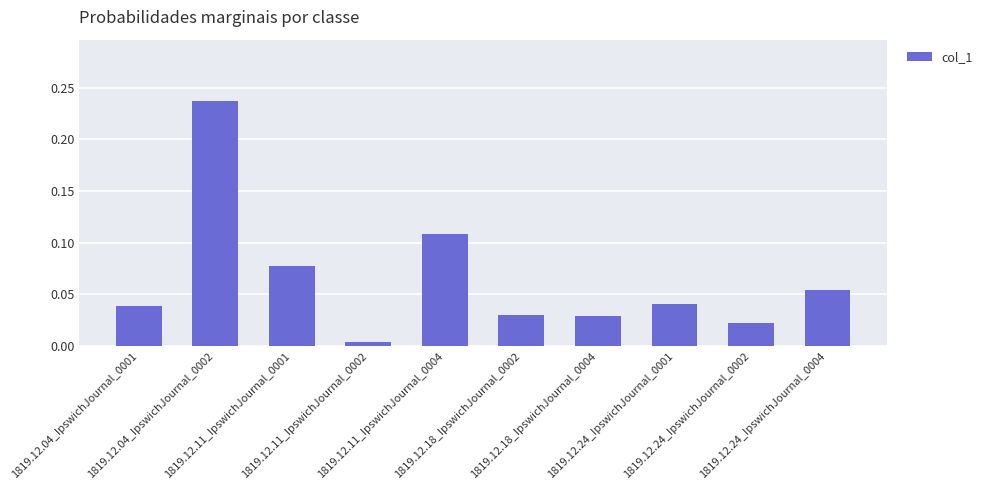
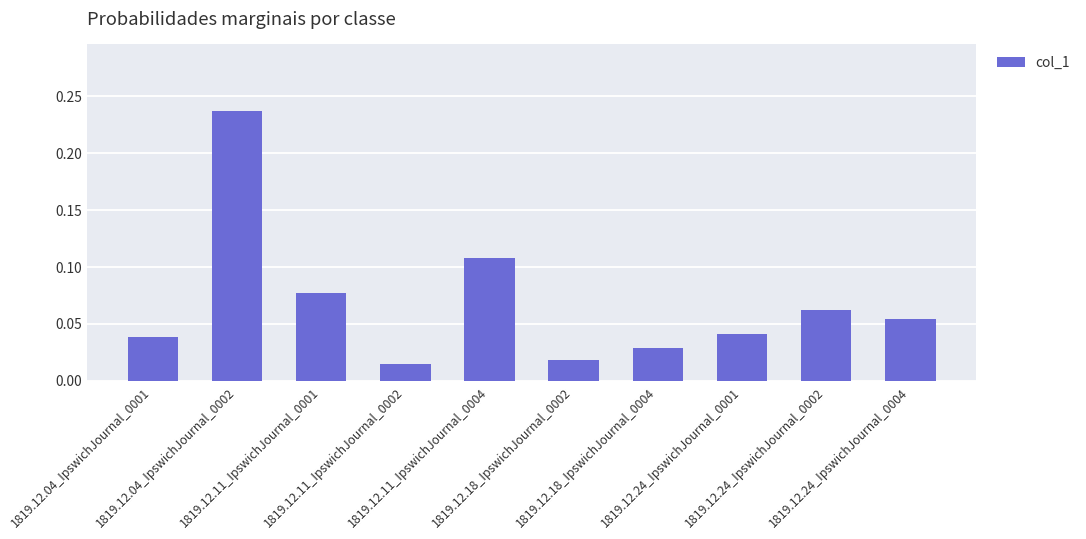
1819.12.11_IpswichJournal_0002: 0.004 -> 0.015
1819.12.18_IpswichJournal_0002: 0.031 -> 0.018
1819.12.24_IpswichJournal_0002: 0.022 -> 0.062
